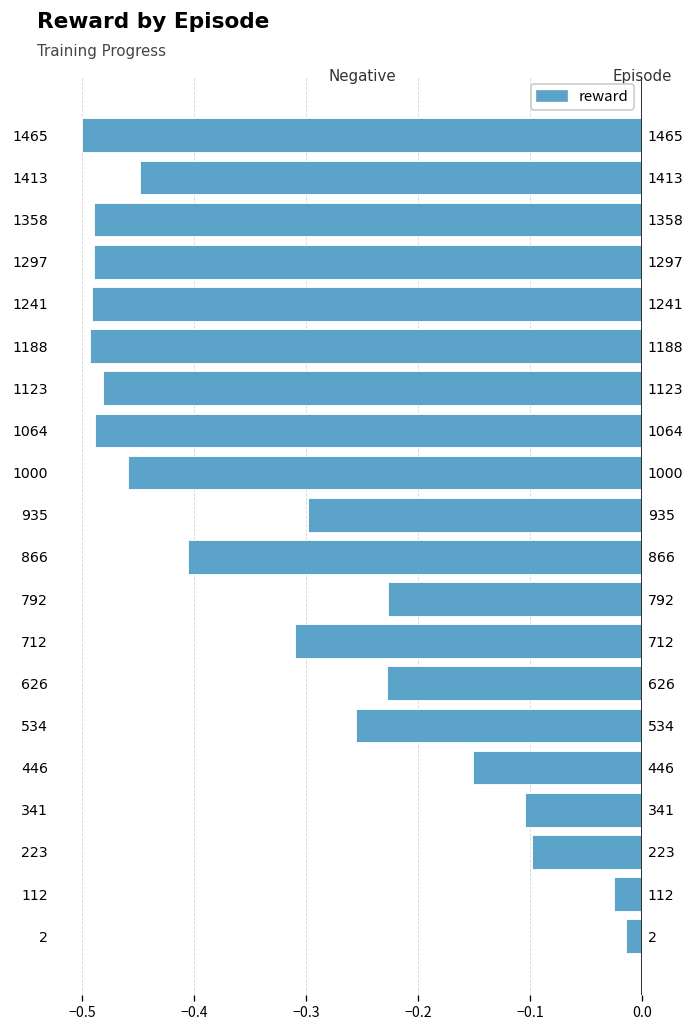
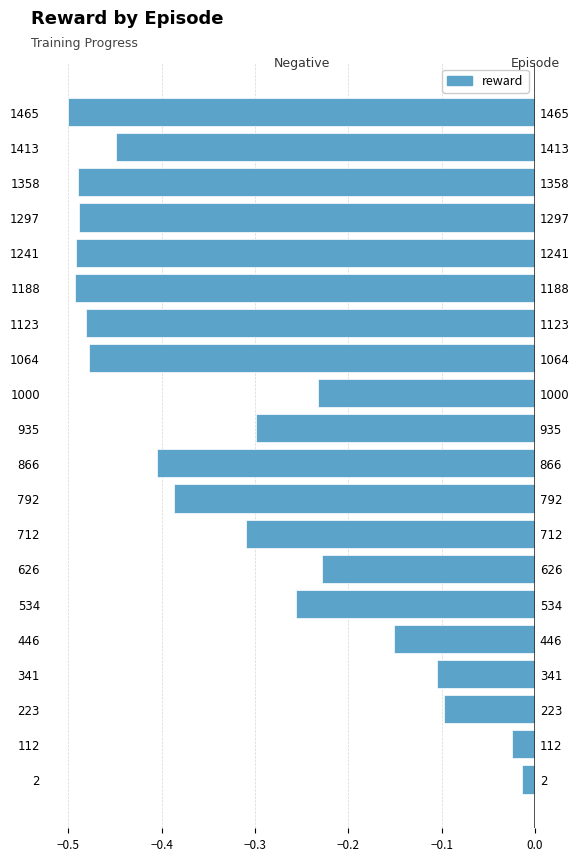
1064: -0.49 -> -0.48
1000: -0.46 -> -0.23
792: -0.23 -> -0.39
